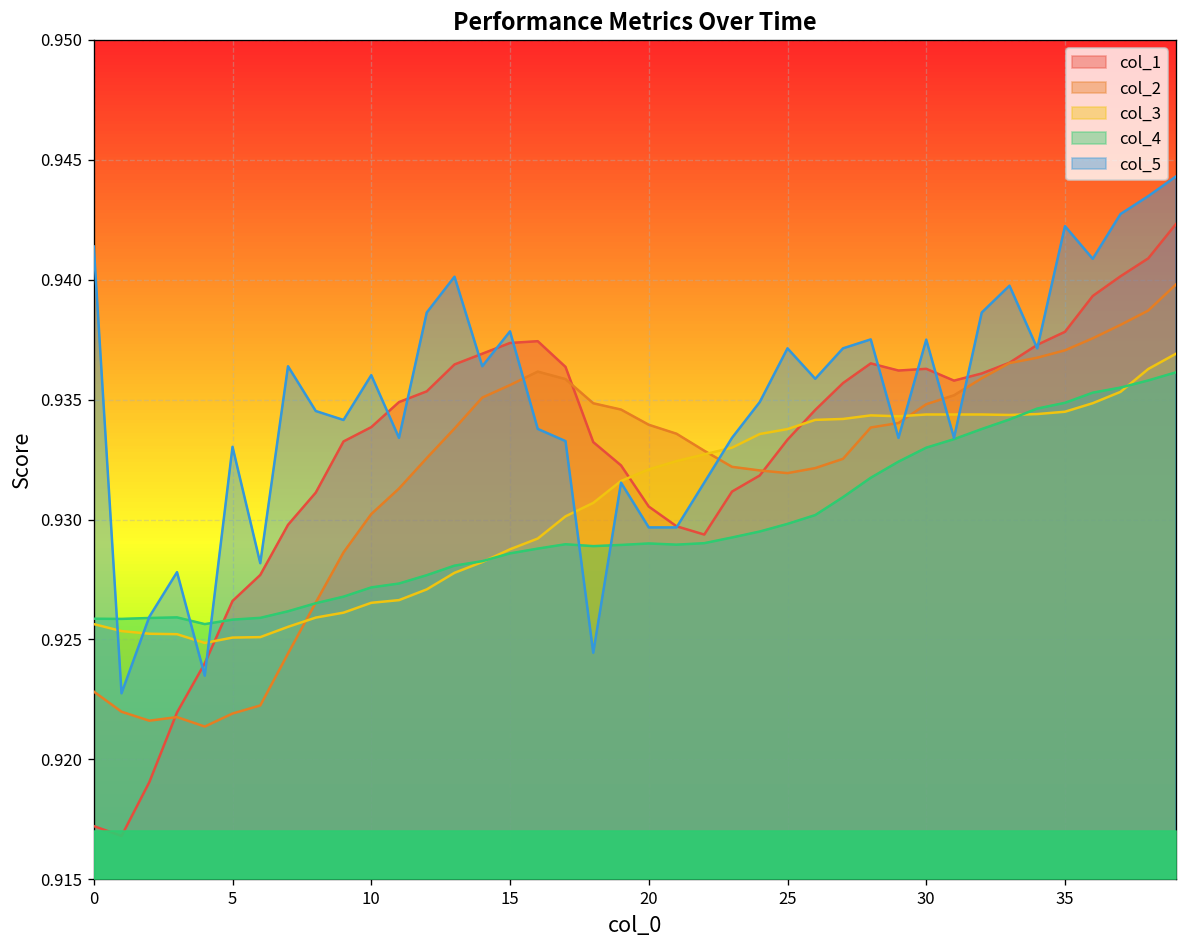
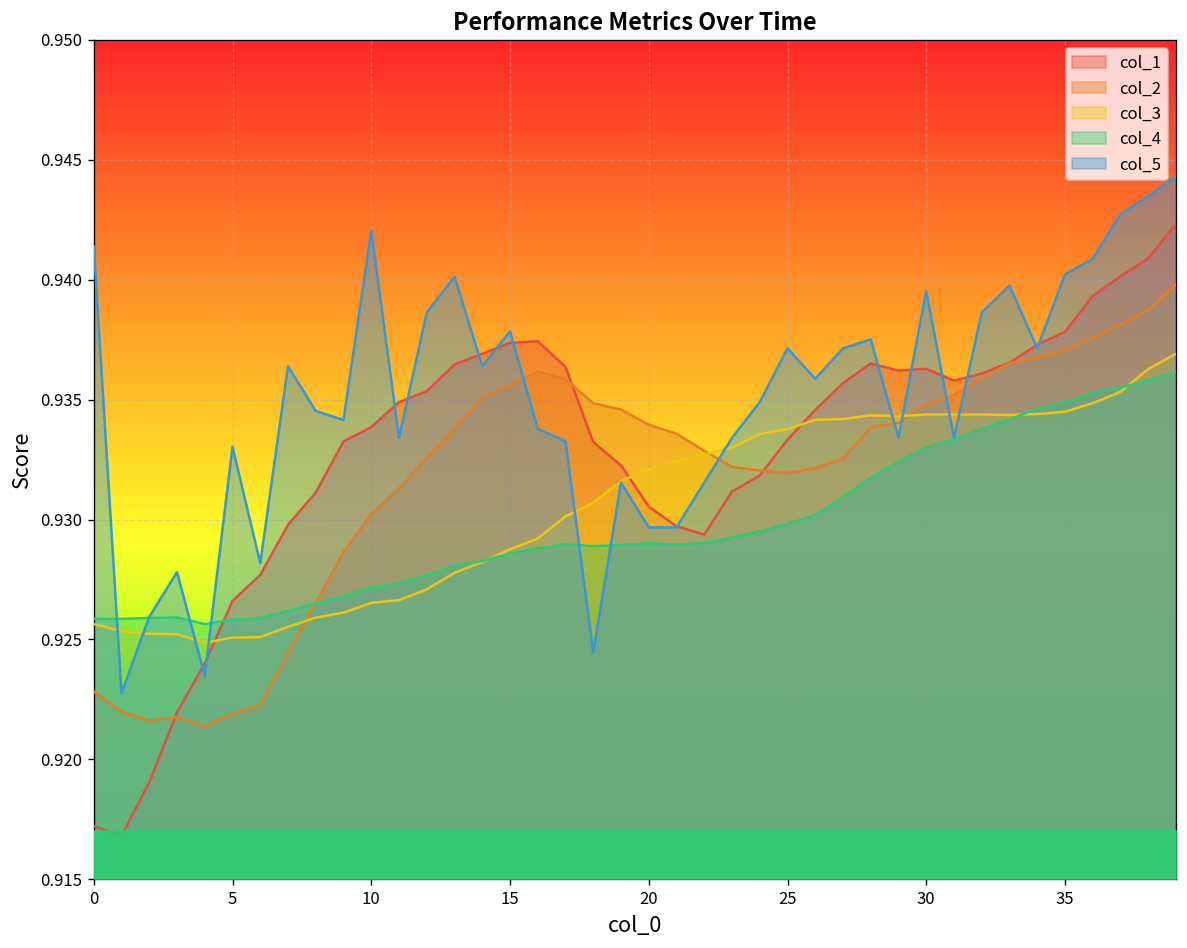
col_5, 10: 0.9360 -> 0.9420
col_5, 30: 0.9375 -> 0.9395
col_5, 35: 0.9422 -> 0.9402
